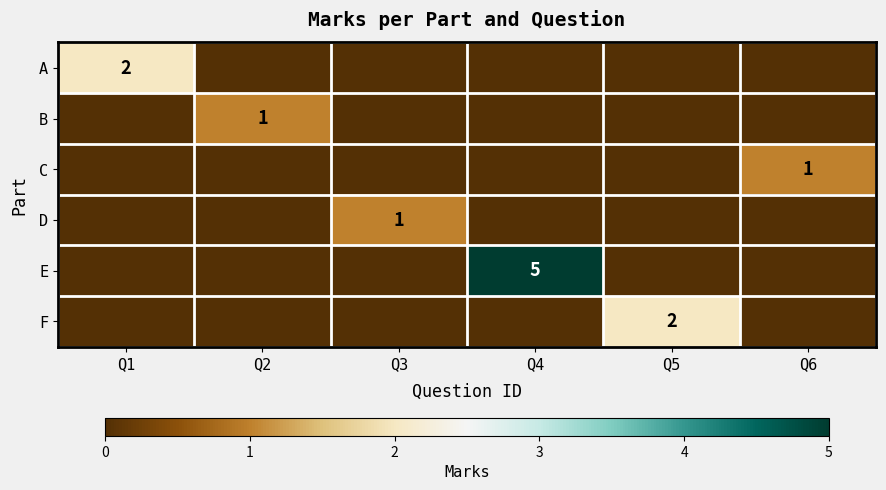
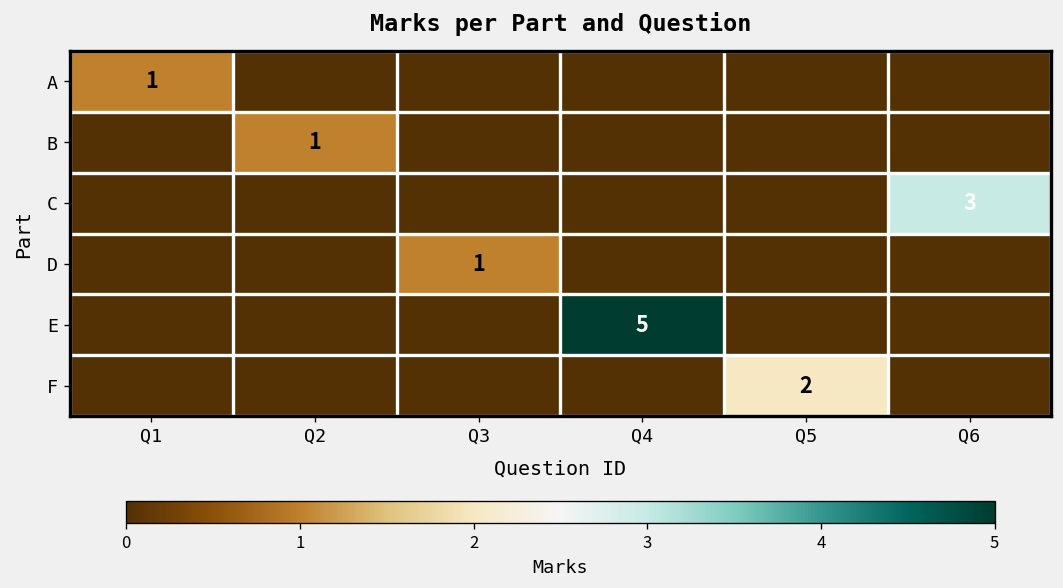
A, Q1: 2 -> 1
C, Q6: 1 -> 3
